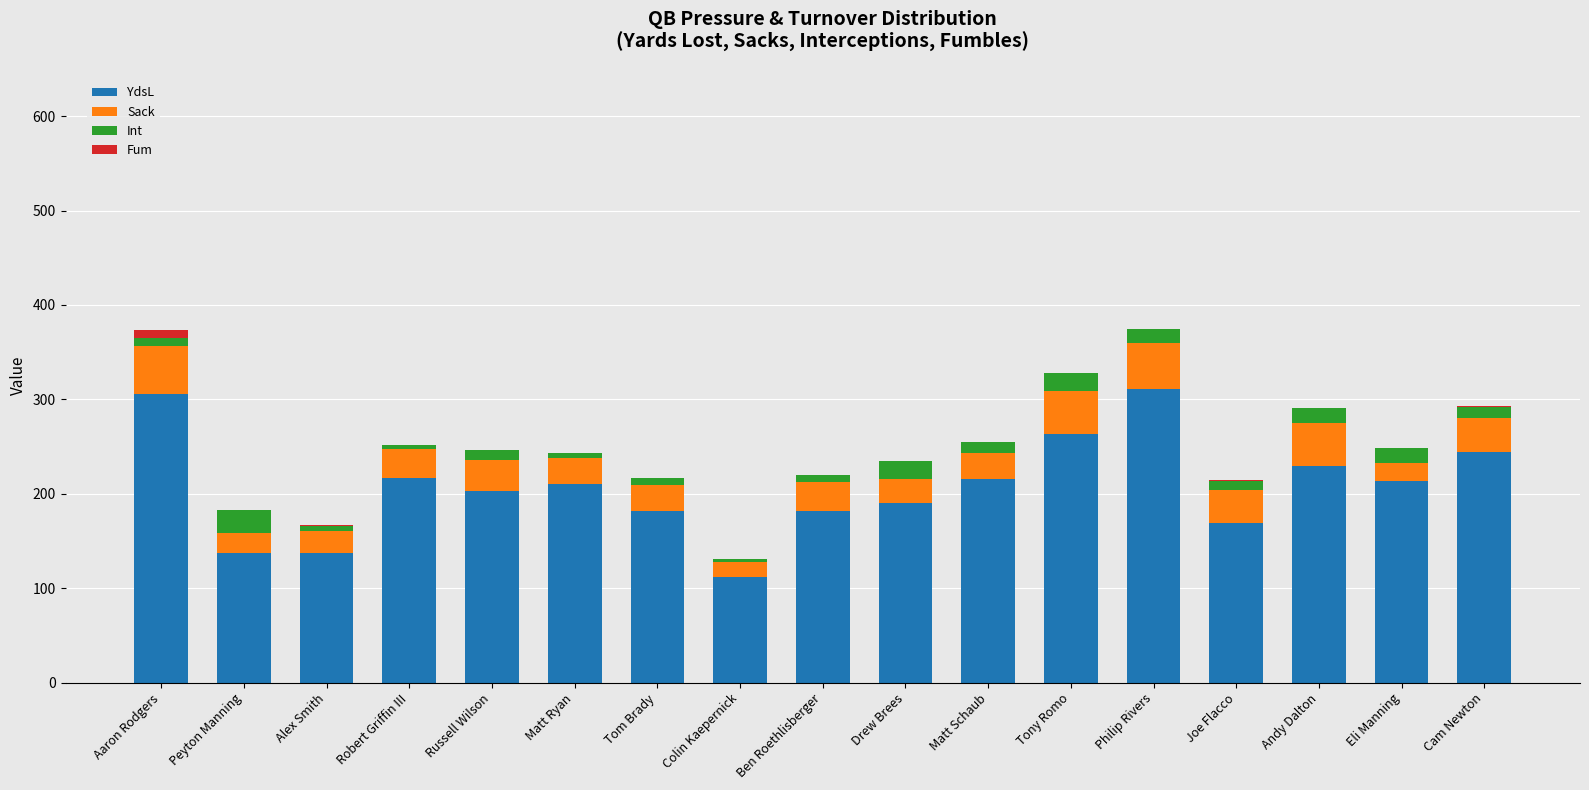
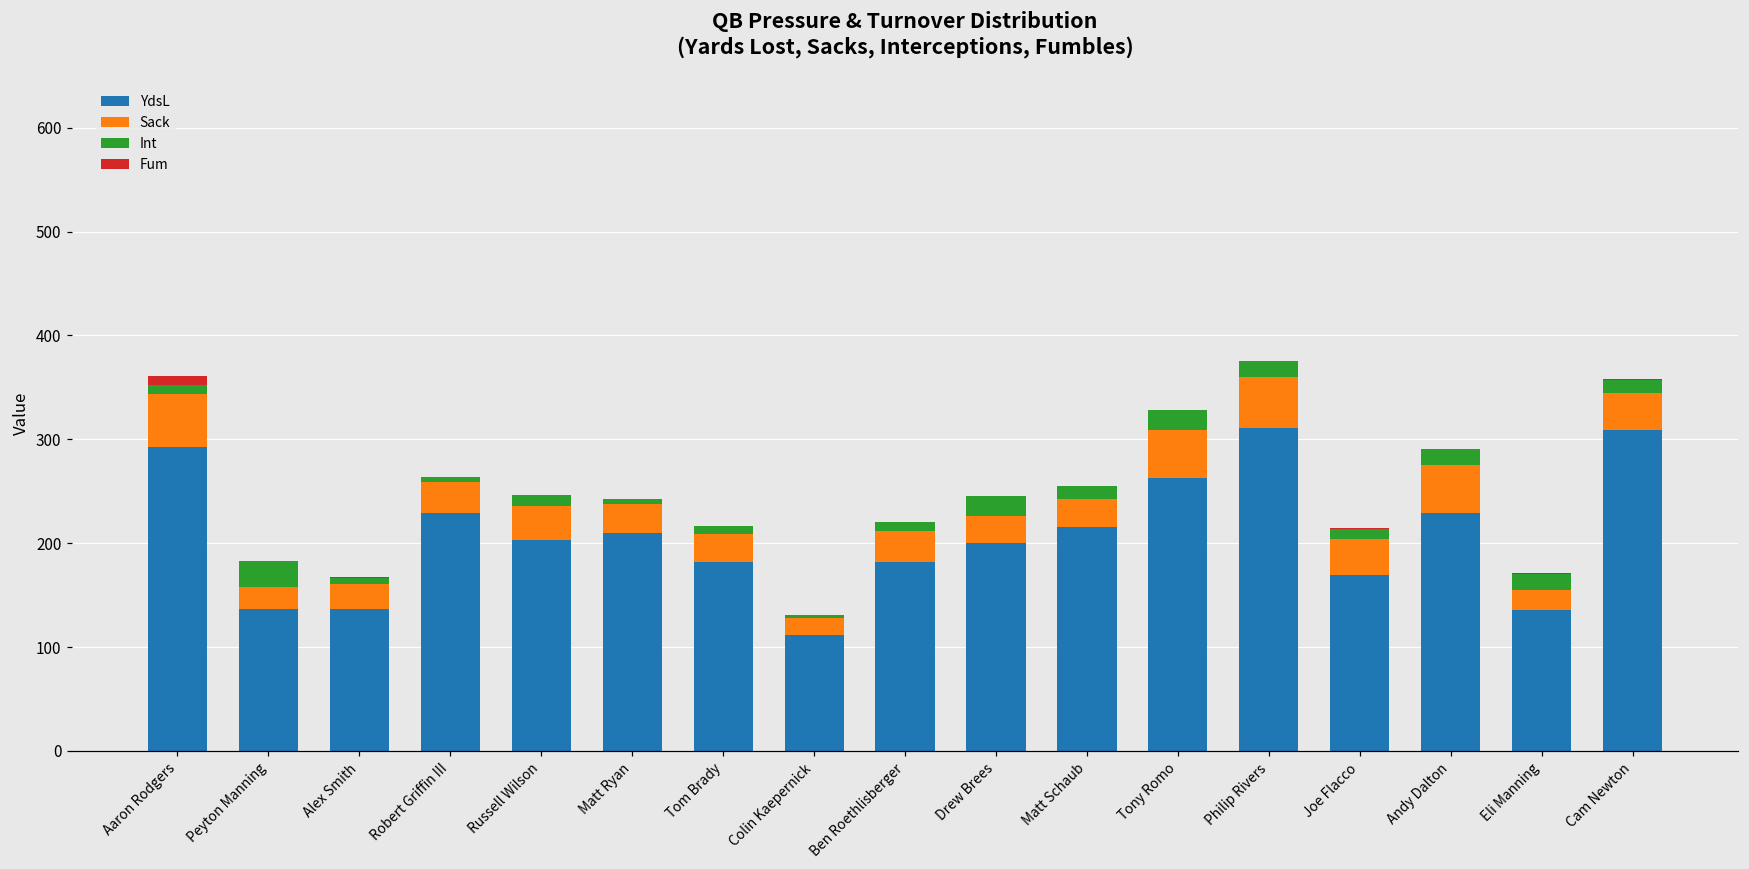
YdsL, Aaron Rodgers: 310 -> 290
YdsL, Robert Griffin III: 220 -> 230
YdsL, Drew Brees: 190 -> 200
YdsL, Eli Manning: 210 -> 140
YdsL, Cam Newton: 240 -> 310
